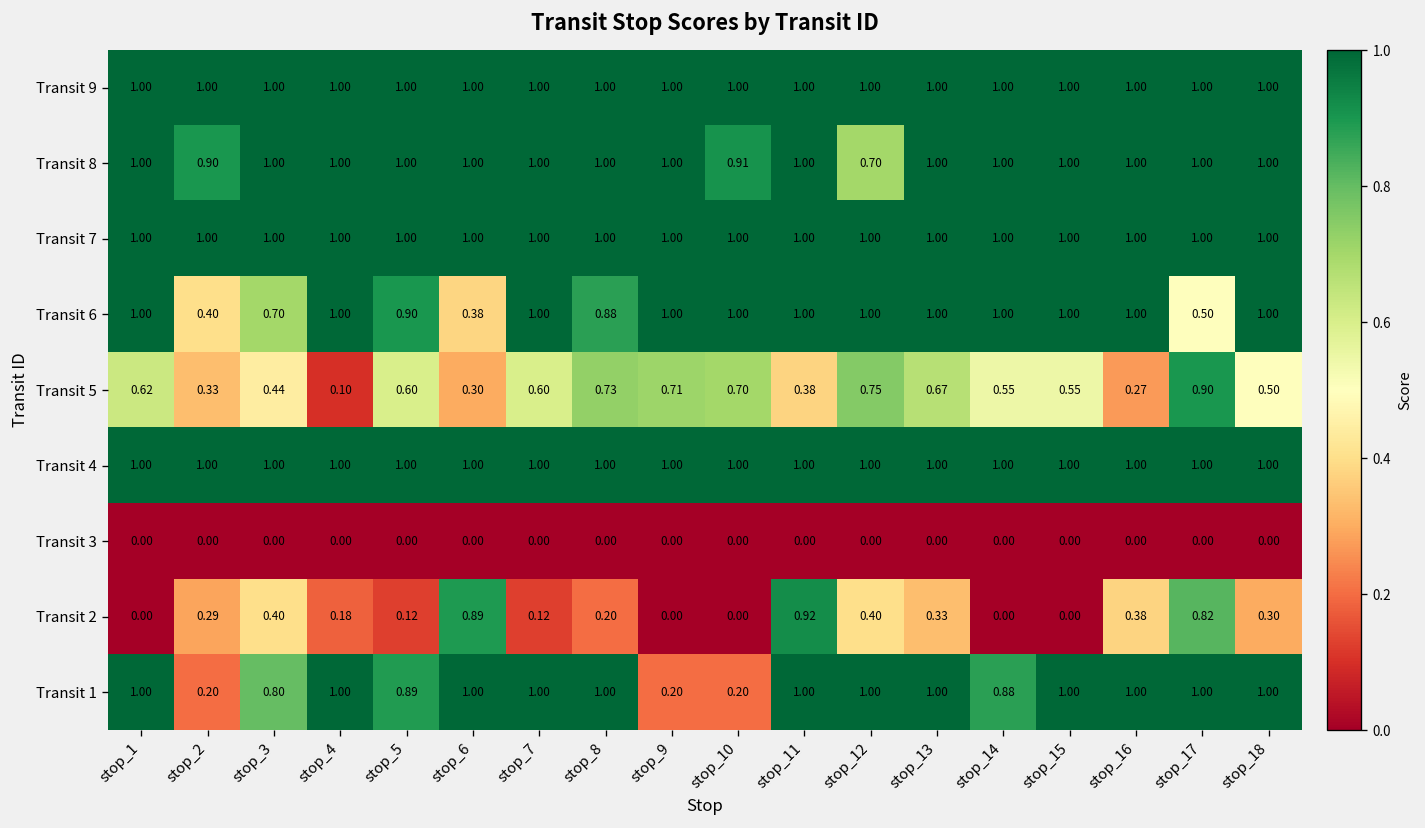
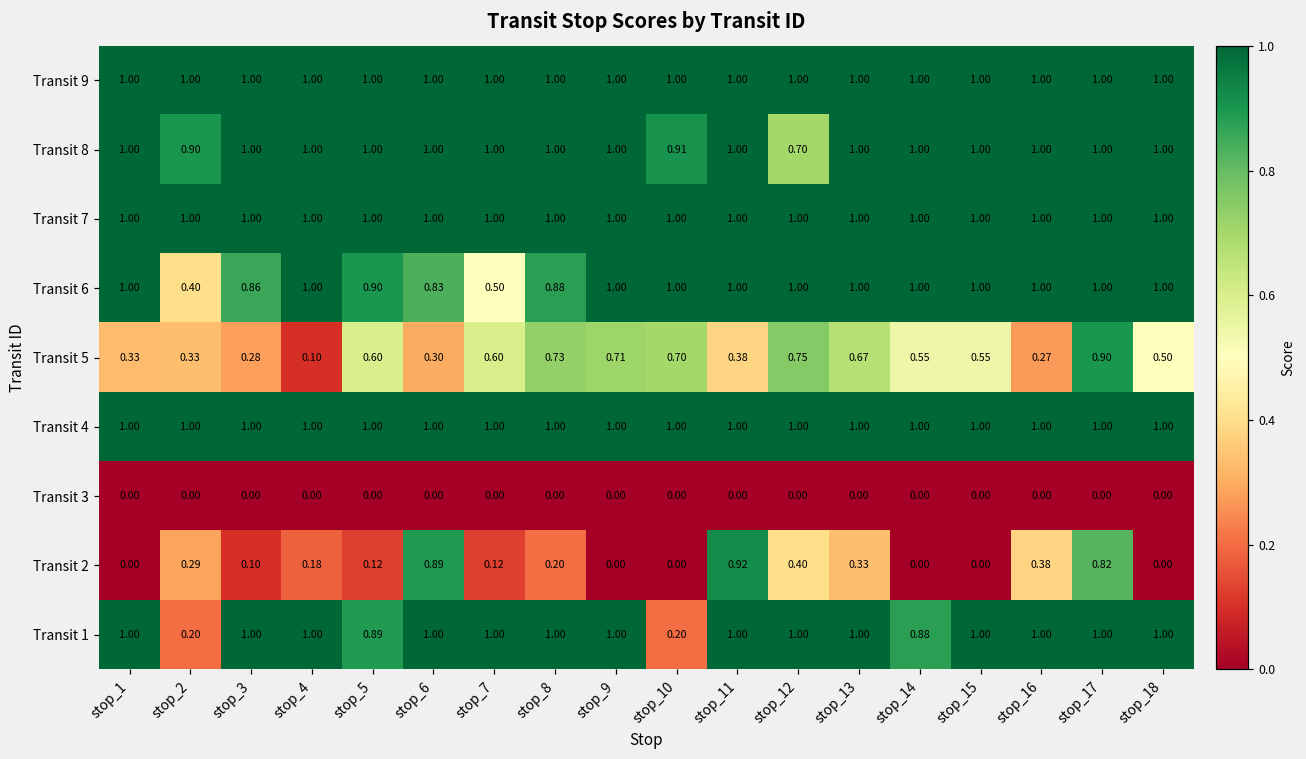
Transit 6, stop_3: 0.70 -> 0.86
Transit 6, stop_6: 0.38 -> 0.83
Transit 6, stop_7: 1.00 -> 0.50
Transit 6, stop_17: 0.50 -> 1.00
Transit 5, stop_1: 0.62 -> 0.33
Transit 5, stop_3: 0.44 -> 0.28
Transit 2, stop_3: 0.40 -> 0.10
Transit 2, stop_18: 0.30 -> 0.00
Transit 1, stop_3: 0.80 -> 1.00
Transit 1, stop_9: 0.20 -> 1.00
